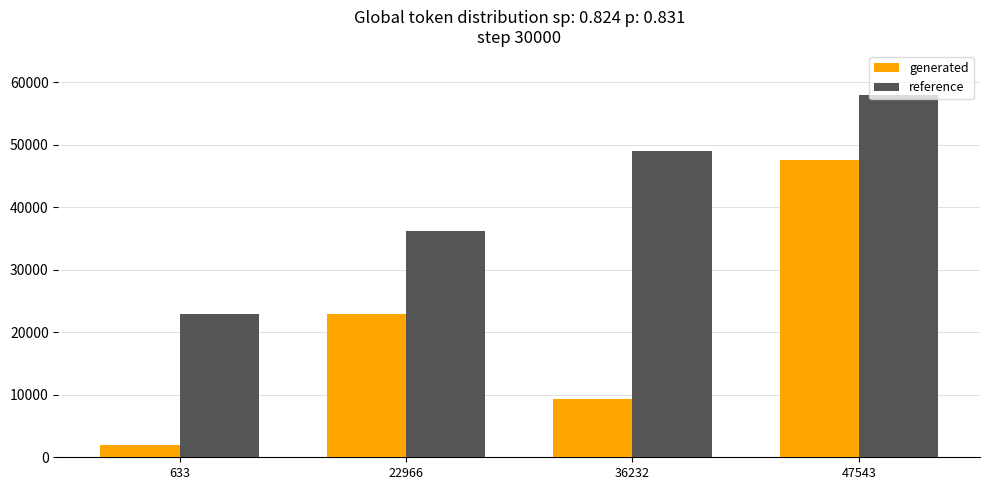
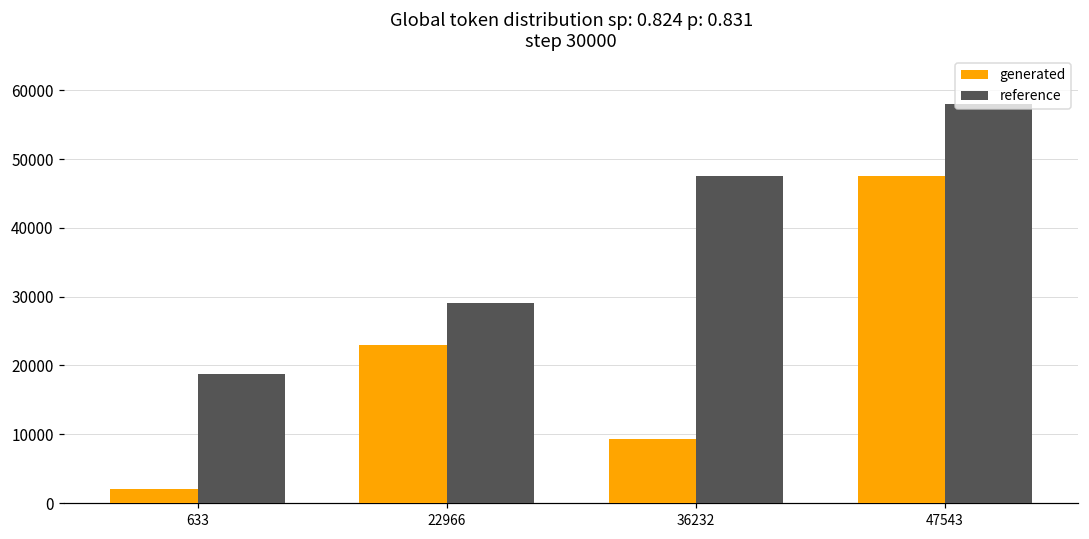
reference, 633: 23000 -> 19000
reference, 22966: 36000 -> 29000
reference, 36232: 49000 -> 48000
